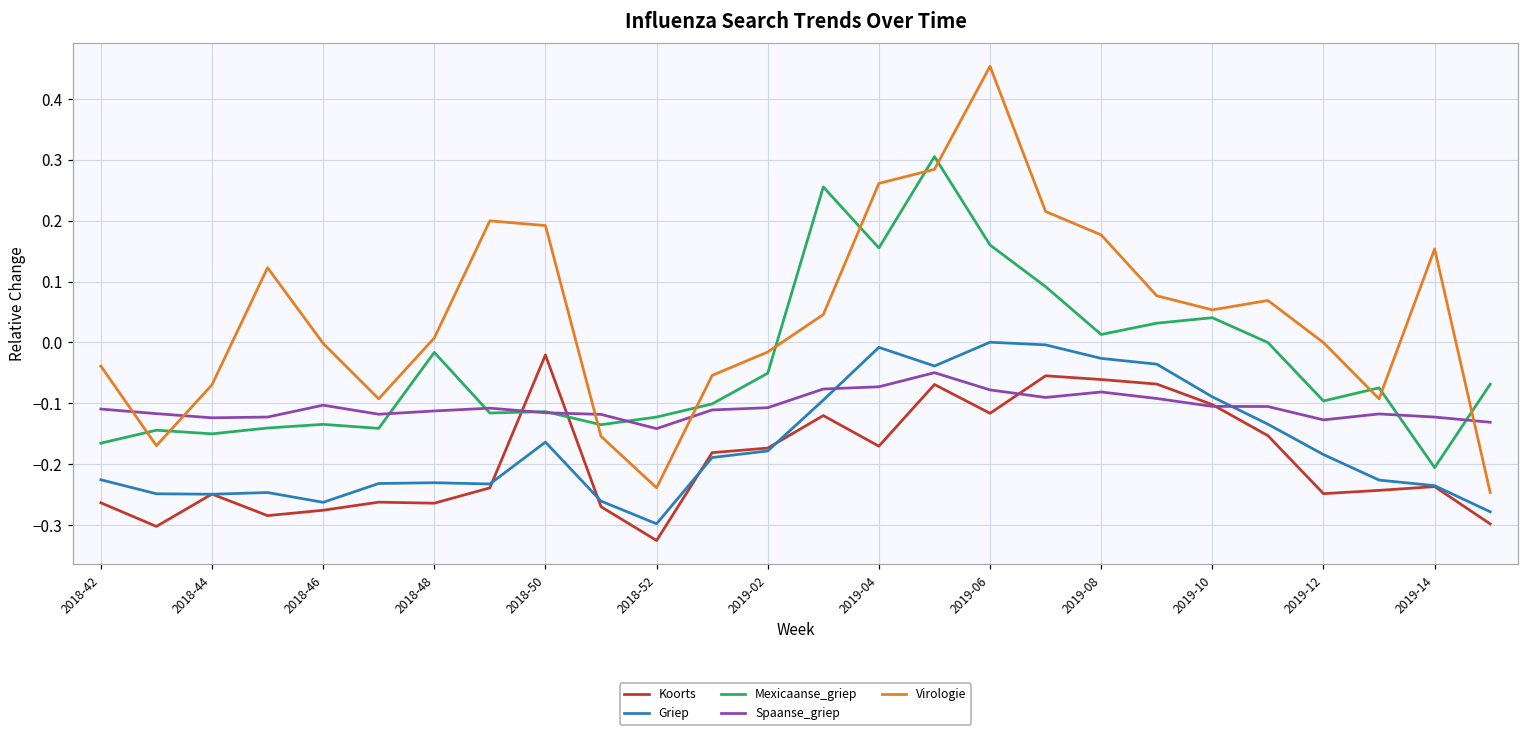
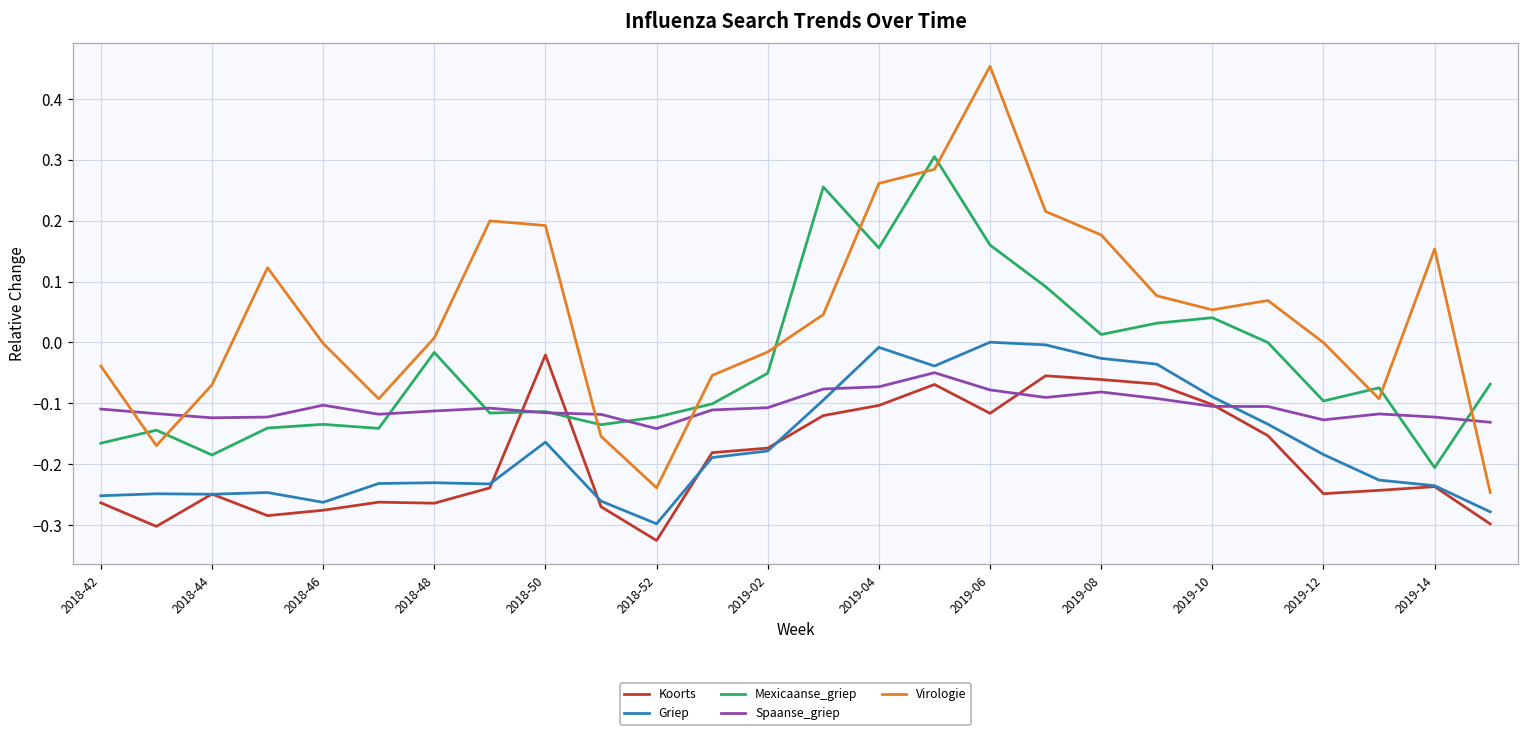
Griep, 2018-42: -0.23 -> -0.25
Mexicaanse_griep, 2018-44: -0.15 -> -0.18
Koorts, 2019-04: -0.17 -> -0.10
